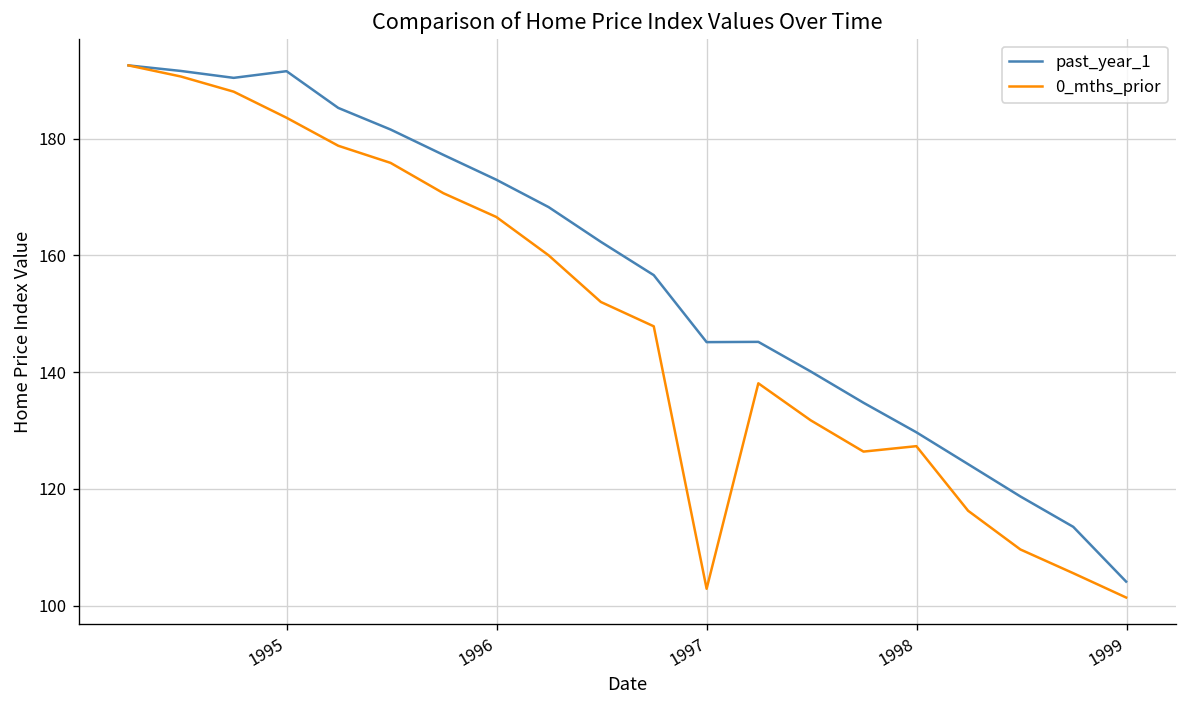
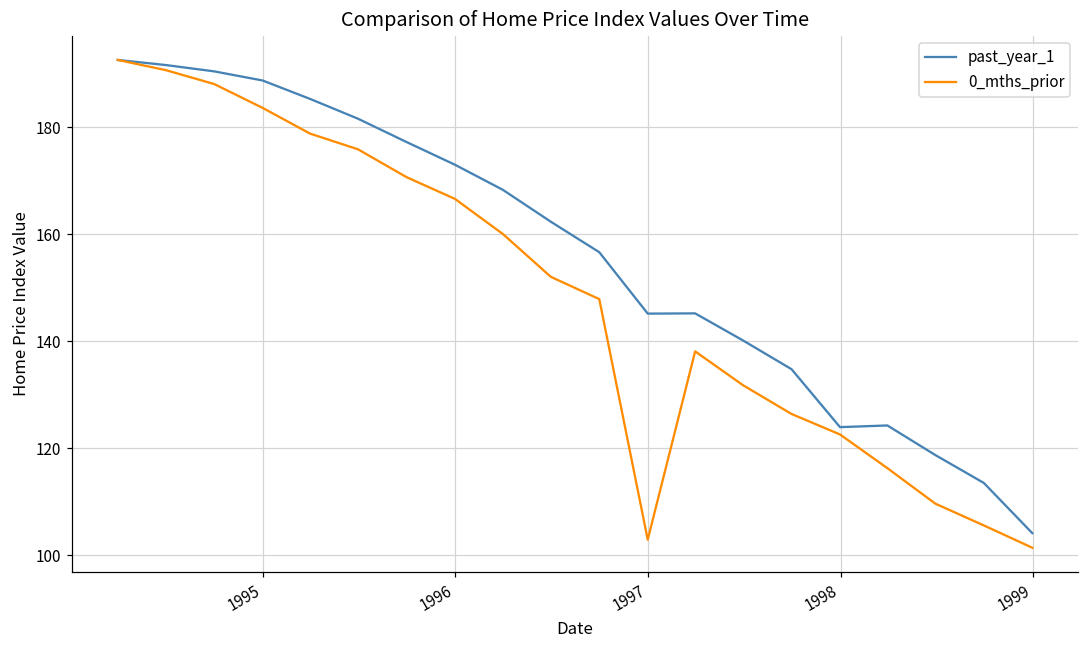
past_year_1, 1995: 192 -> 189
past_year_1, 1998: 130 -> 124
0_mths_prior, 1998: 127 -> 123
